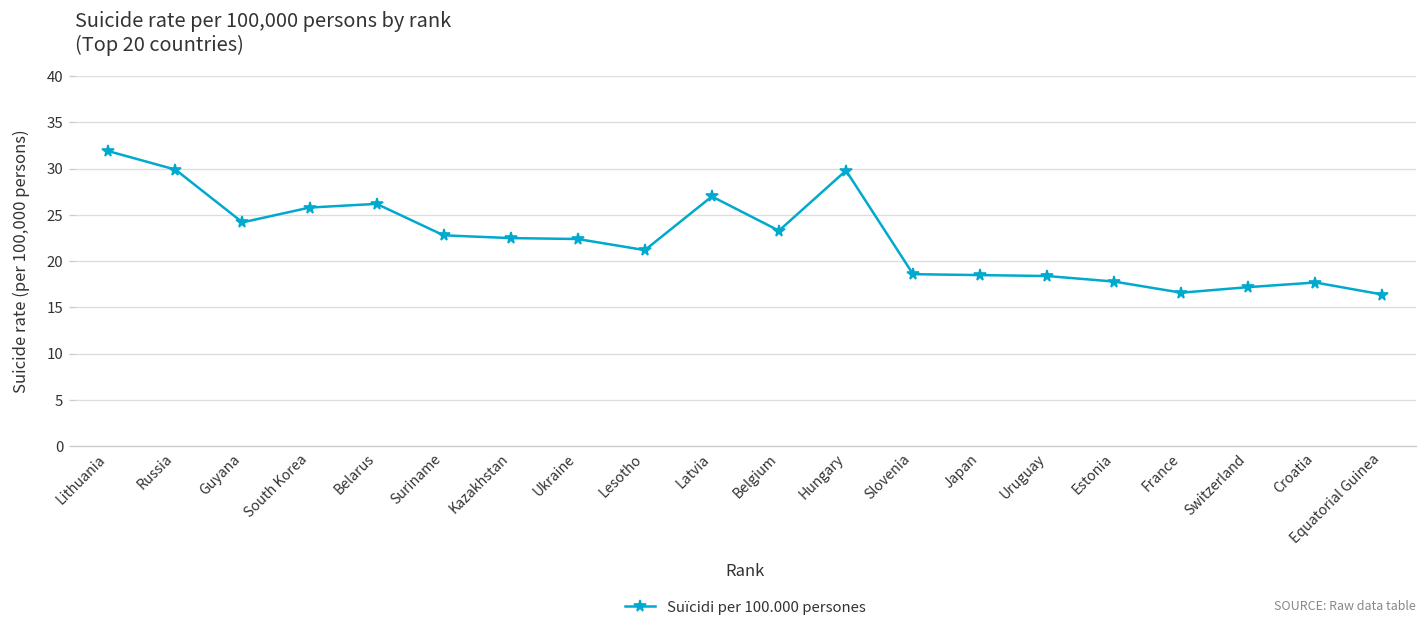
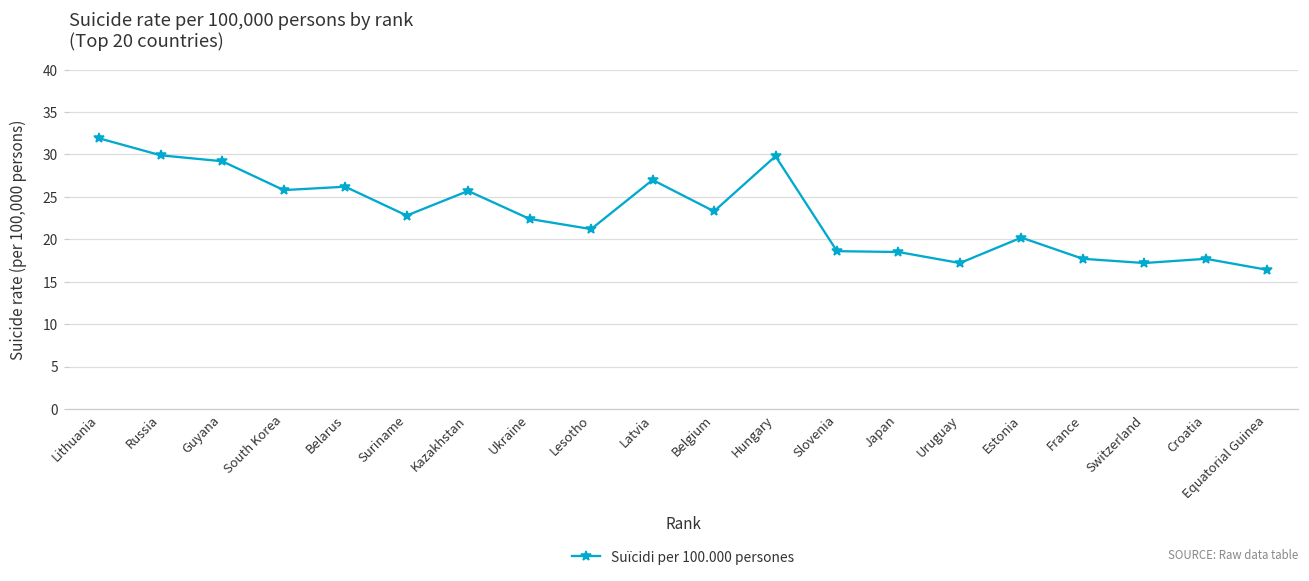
Guyana: 24 -> 29
Kazakhstan: 23 -> 26
Uruguay: 18 -> 17
Estonia: 18 -> 20
France: 17 -> 18
